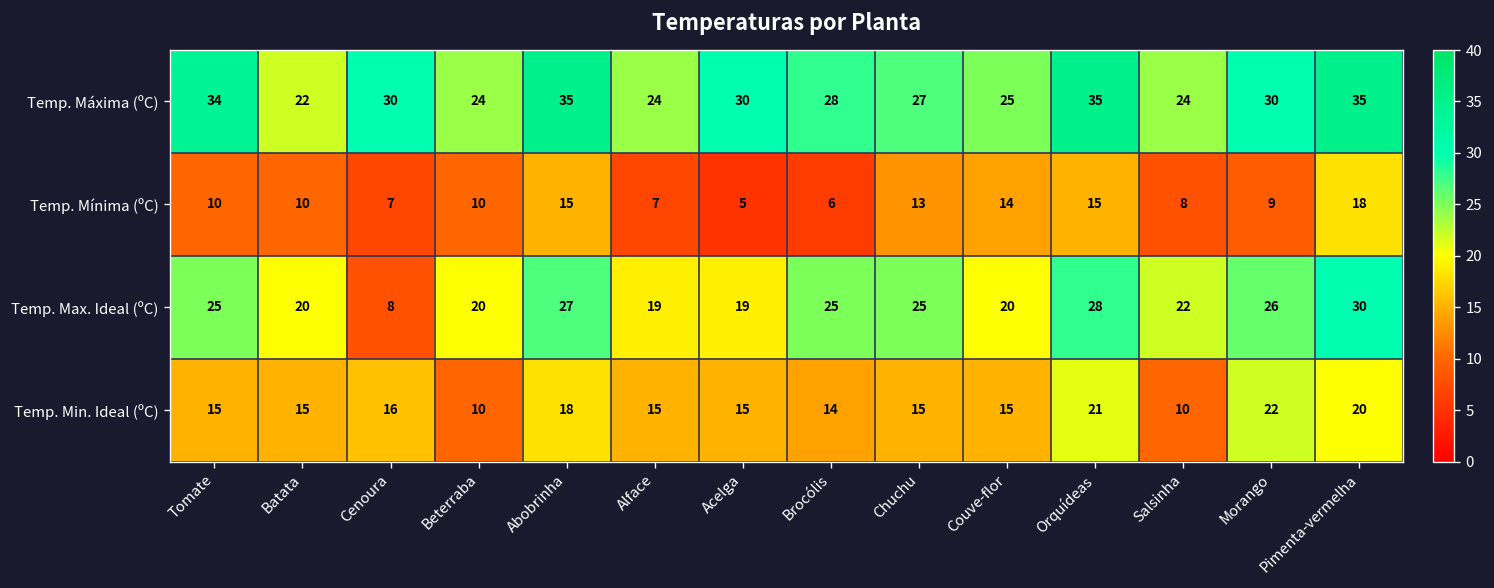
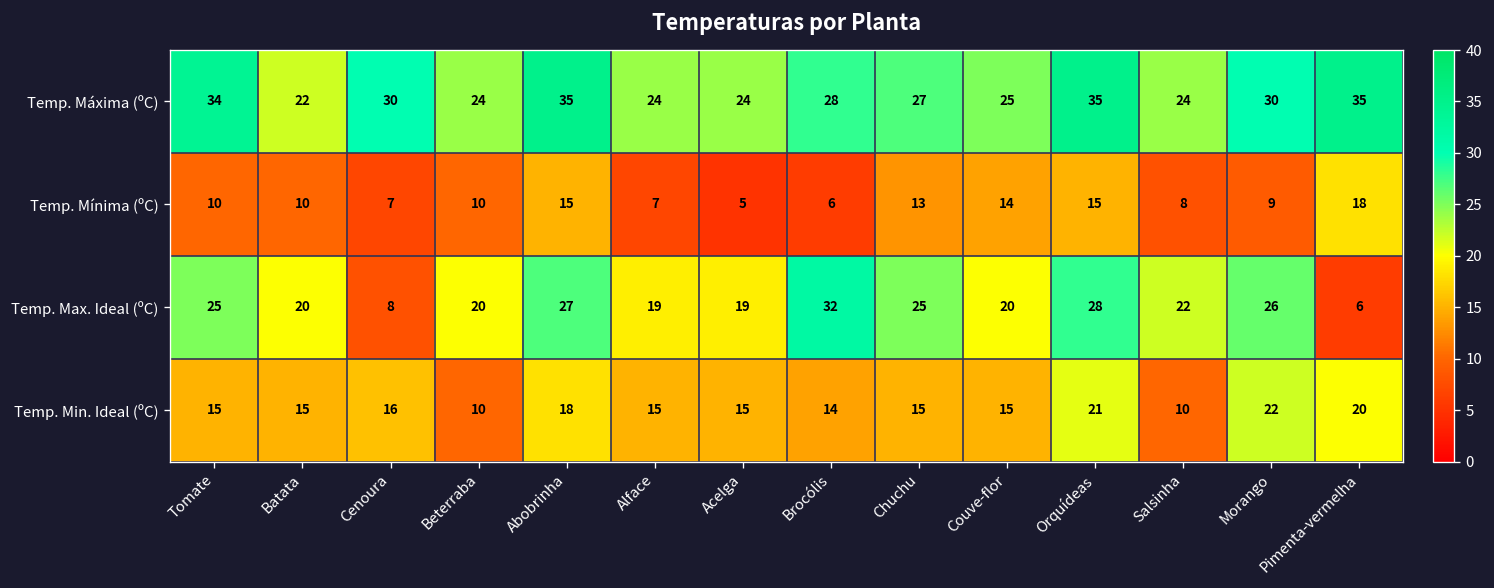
Temp. Máxima (ºC), Acelga: 30 -> 24
Temp. Max. Ideal (ºC), Brocólis: 25 -> 32
Temp. Max. Ideal (ºC), Pimenta-vermelha: 30 -> 6
